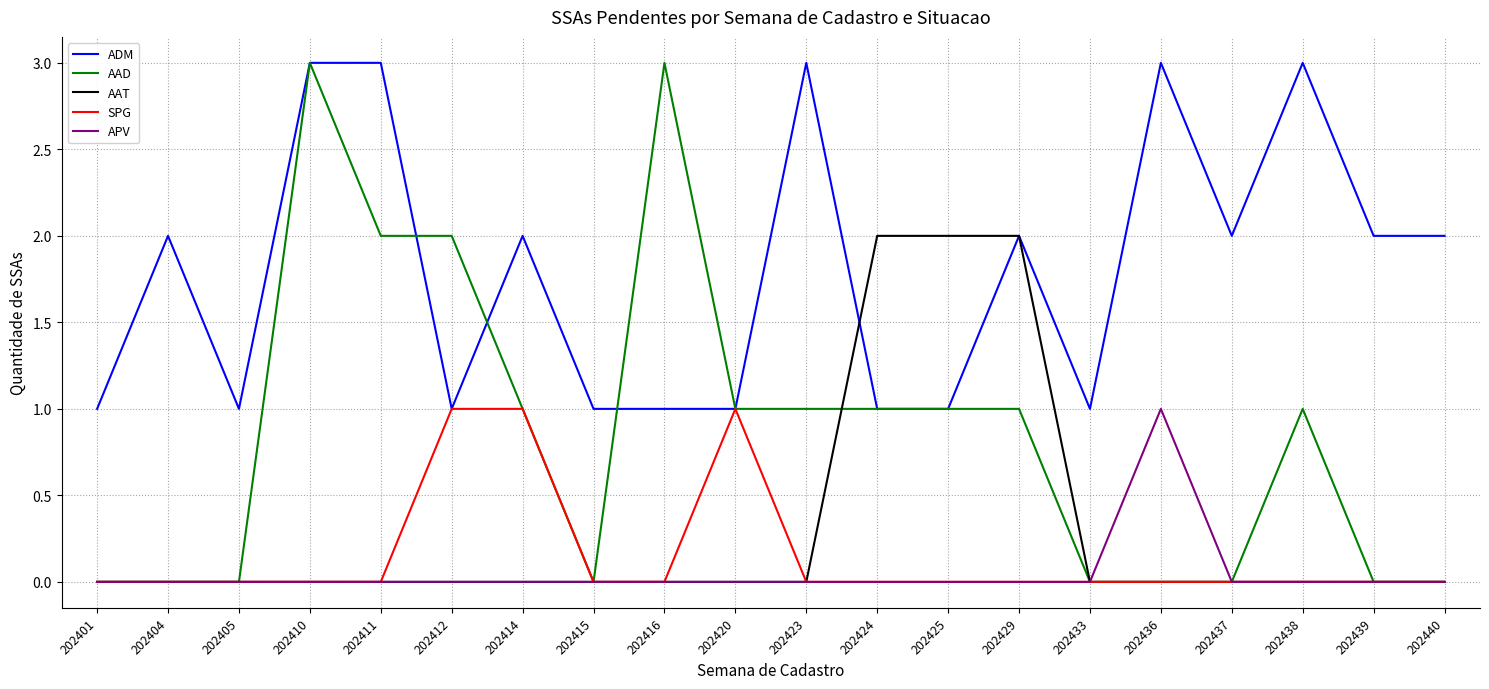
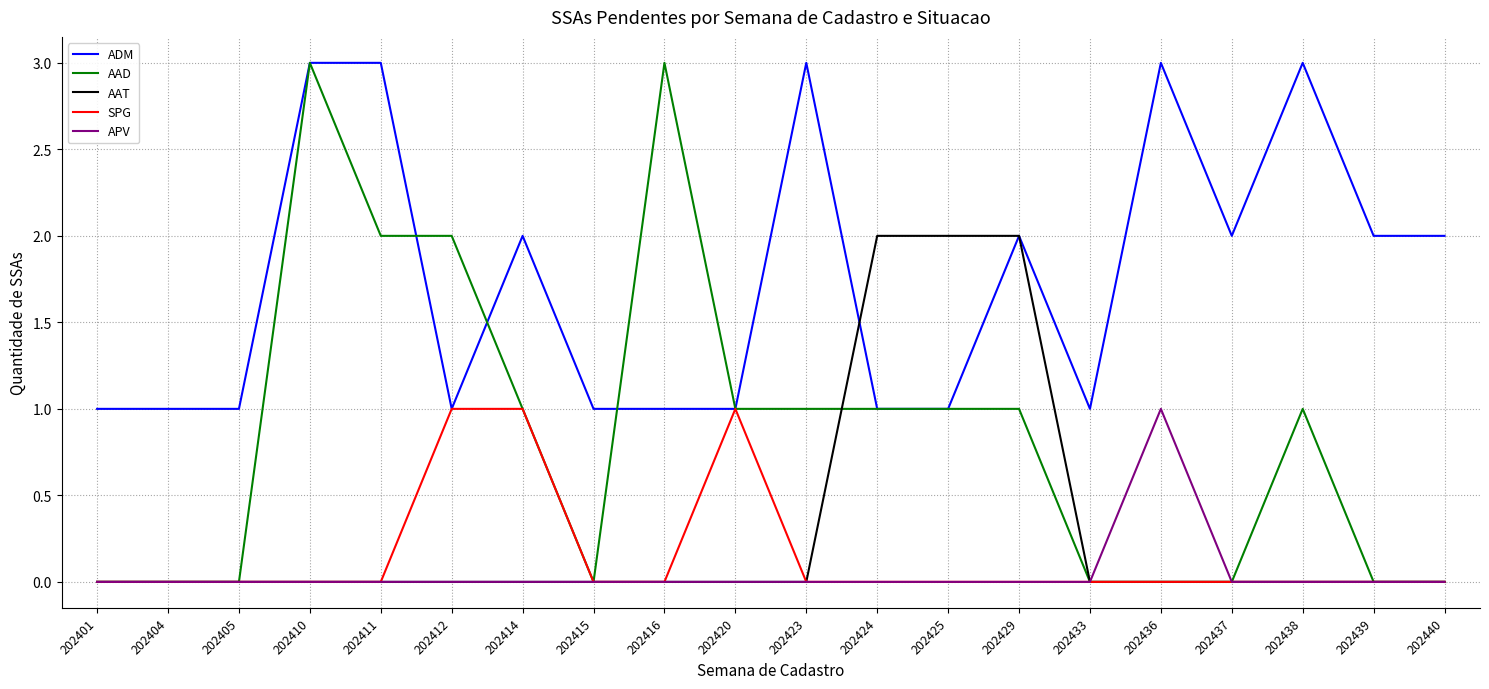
ADM, 202404: 2 -> 1
